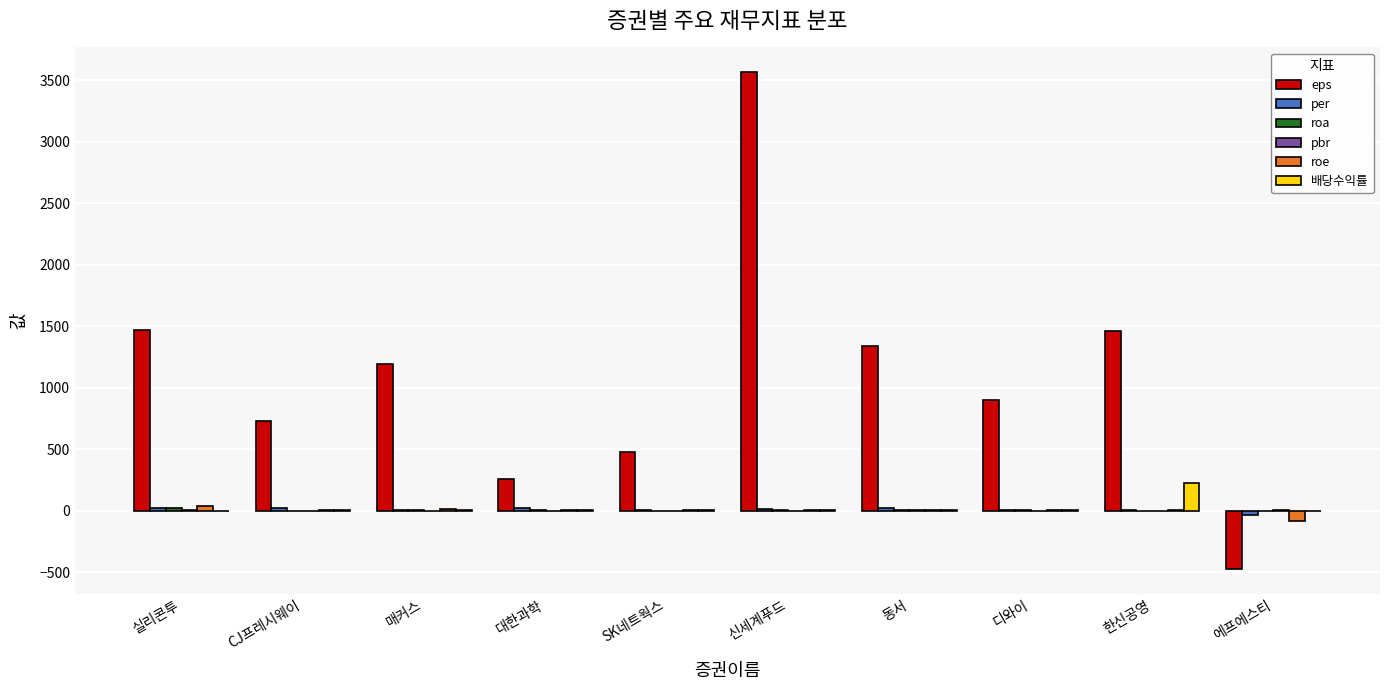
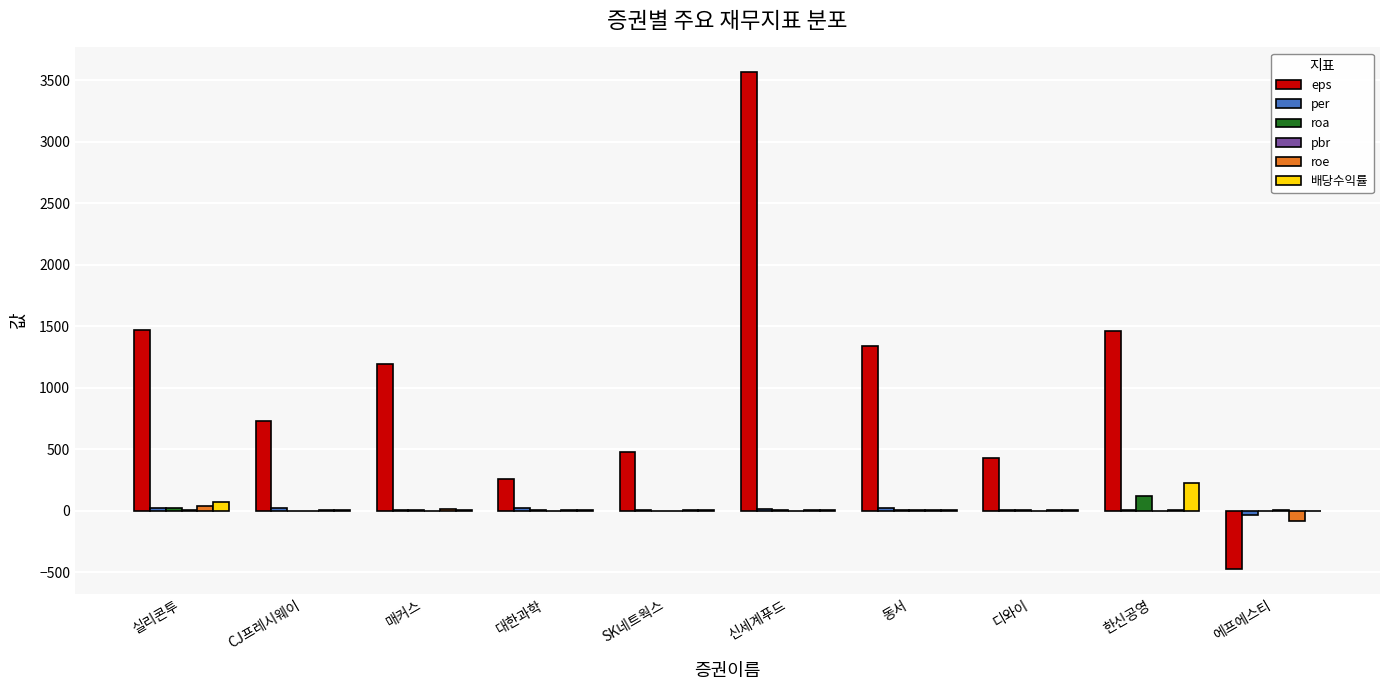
배당수익률, 실리콘투: 0 -> 70
eps, 디와이: 900 -> 430
roa, 한신공영: 0 -> 120
